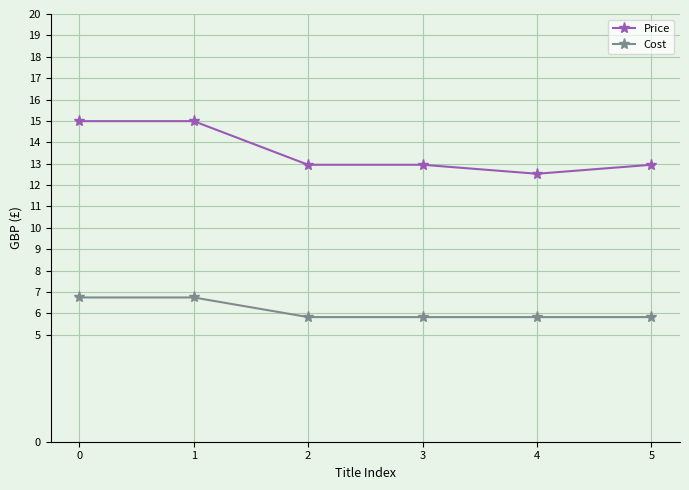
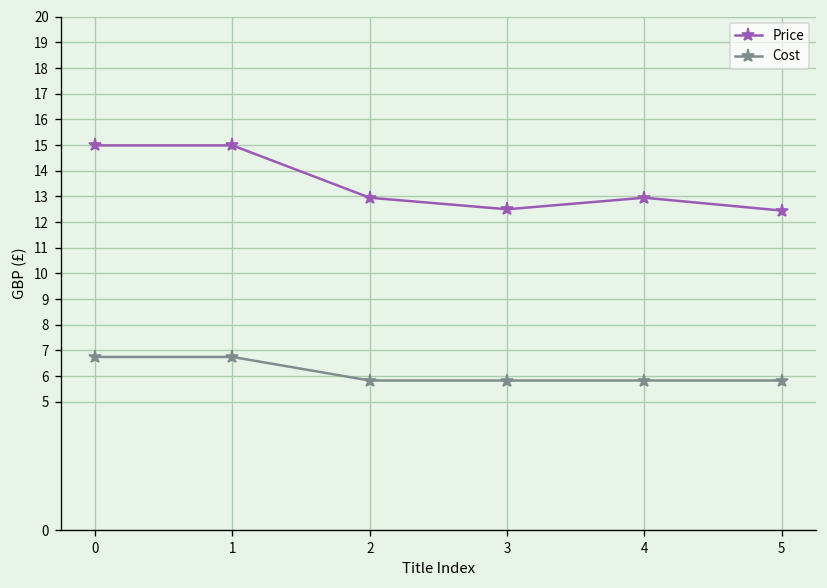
Price, 3: 13.0 -> 12.5
Price, 4: 12.5 -> 13.0
Price, 5: 13.0 -> 12.5
